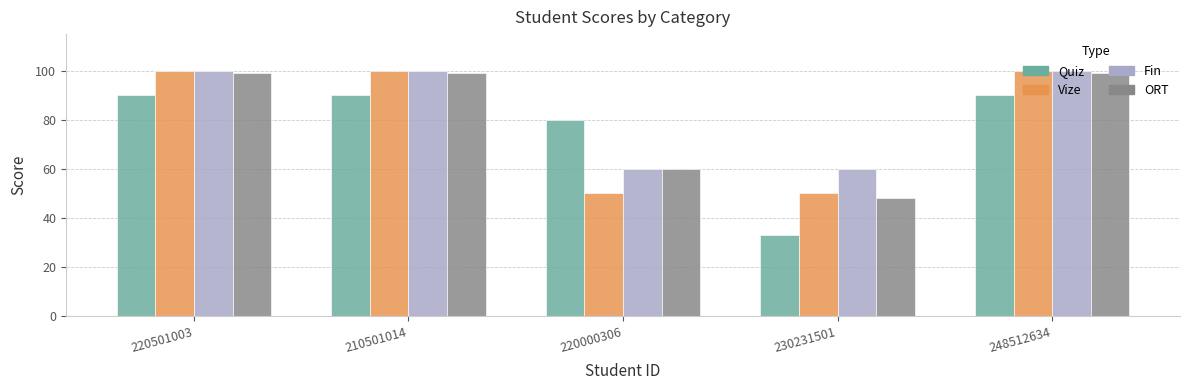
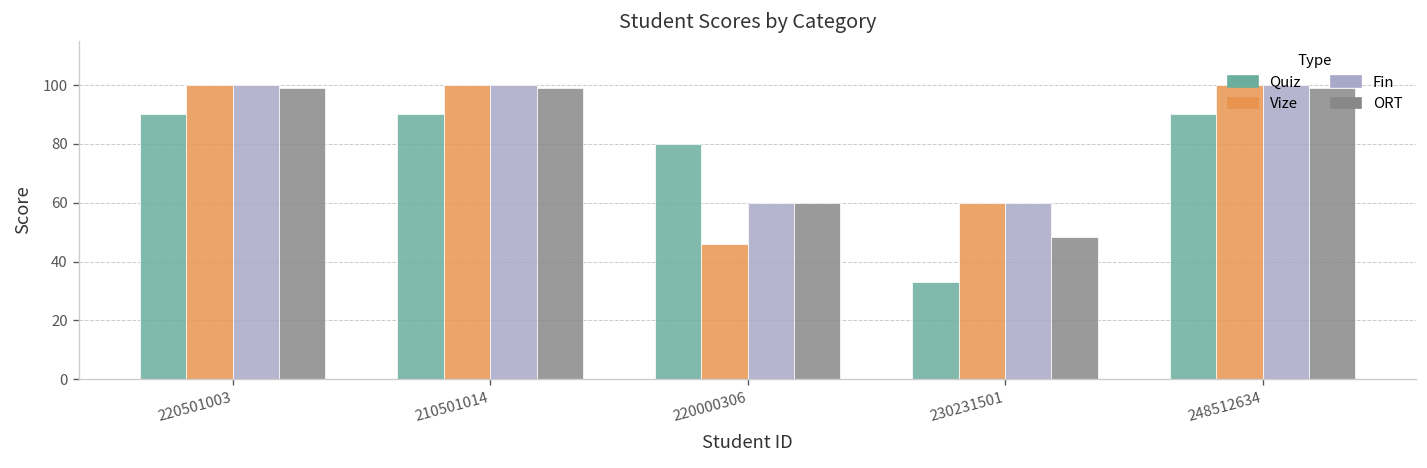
Vize, 220000306: 50 -> 46
Vize, 230231501: 50 -> 60
